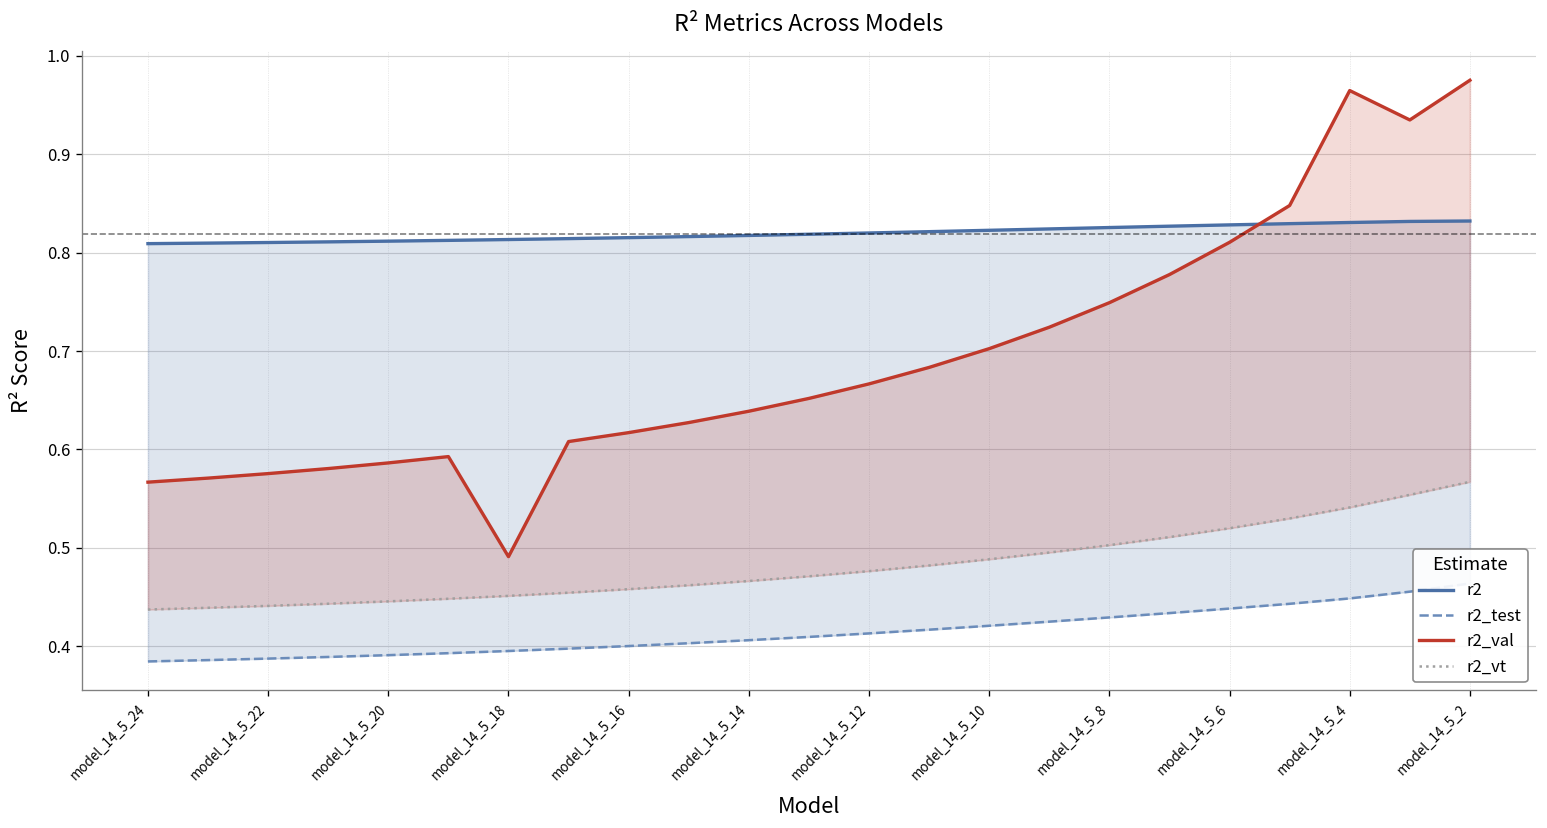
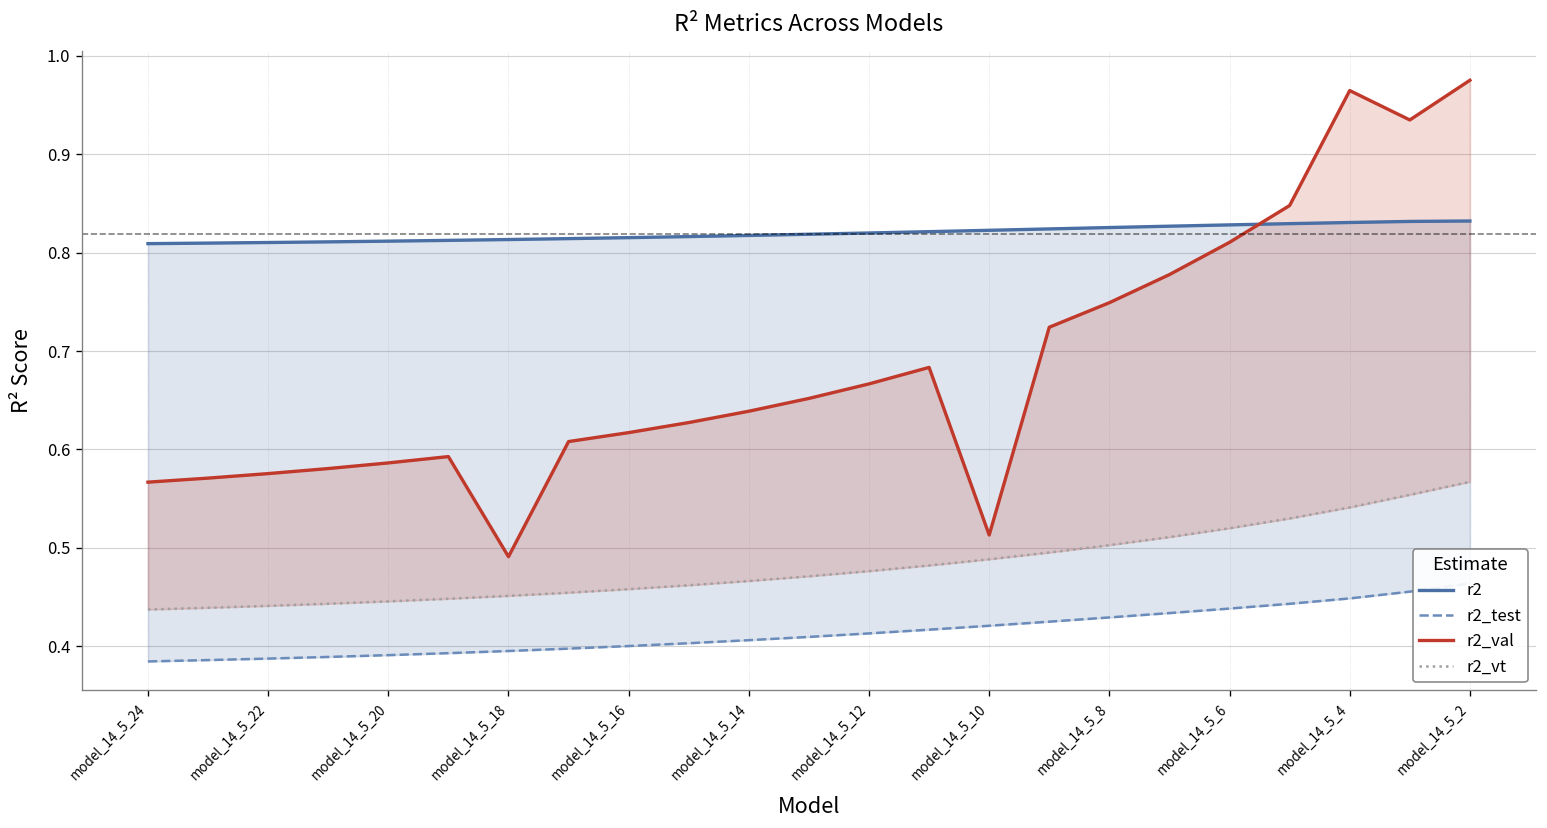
r2_val, model_14_5_10: 0.70 -> 0.51
